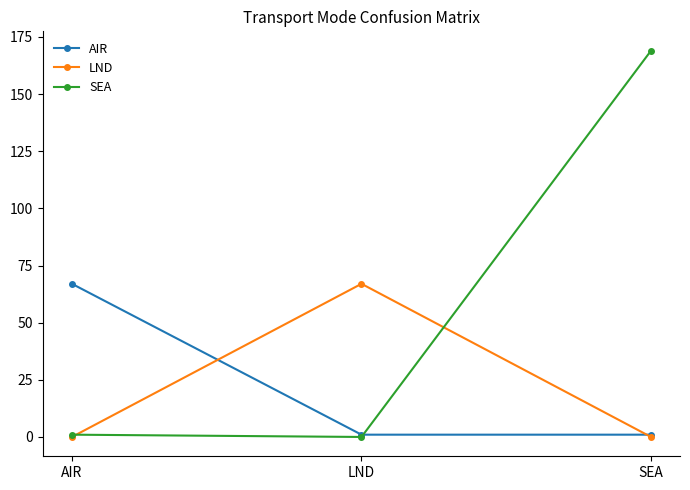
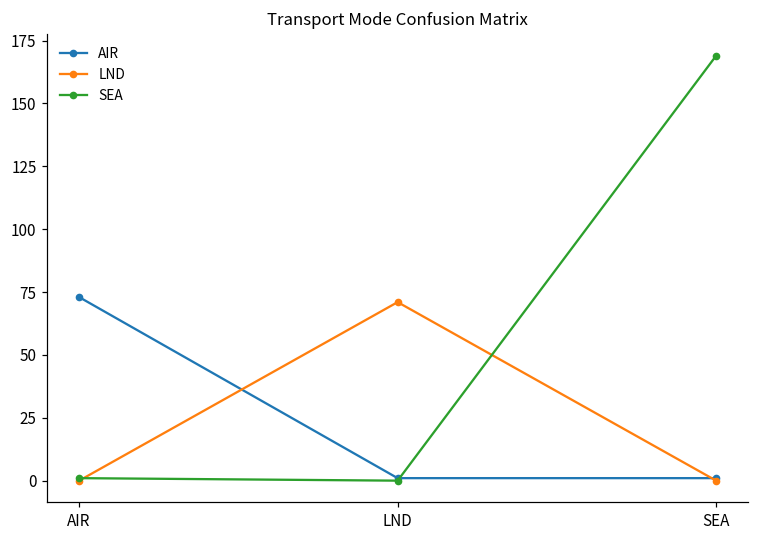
AIR, AIR: 67 -> 73
LND, LND: 67 -> 71
